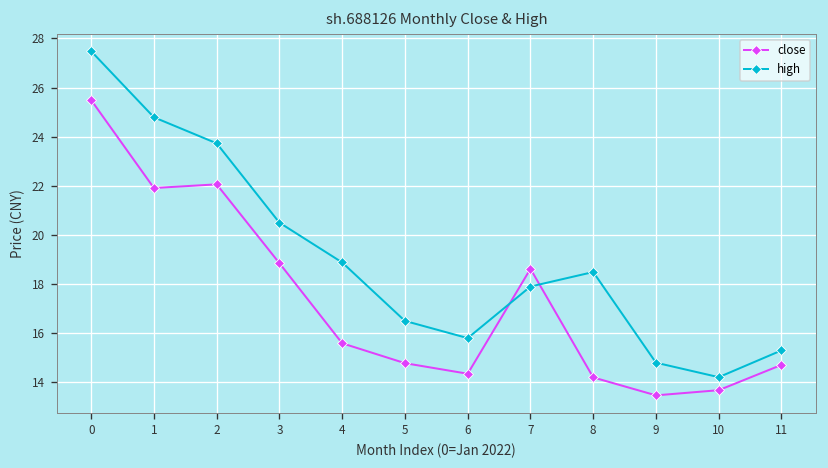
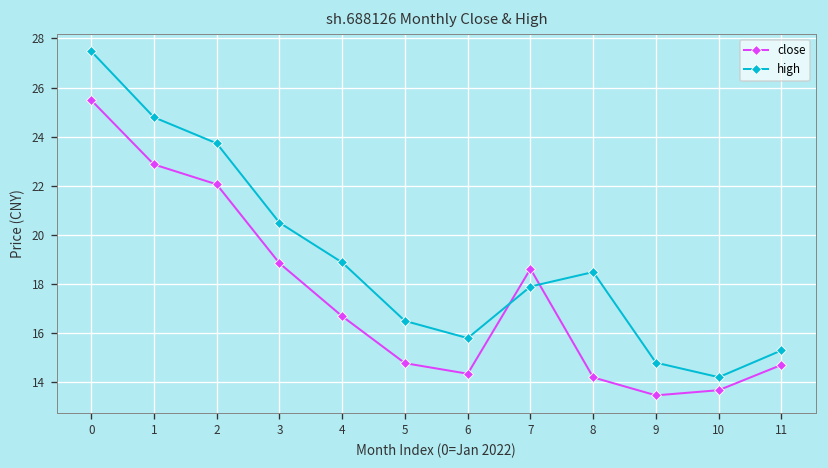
close, 1: 21.9 -> 22.9
close, 4: 15.6 -> 16.7
